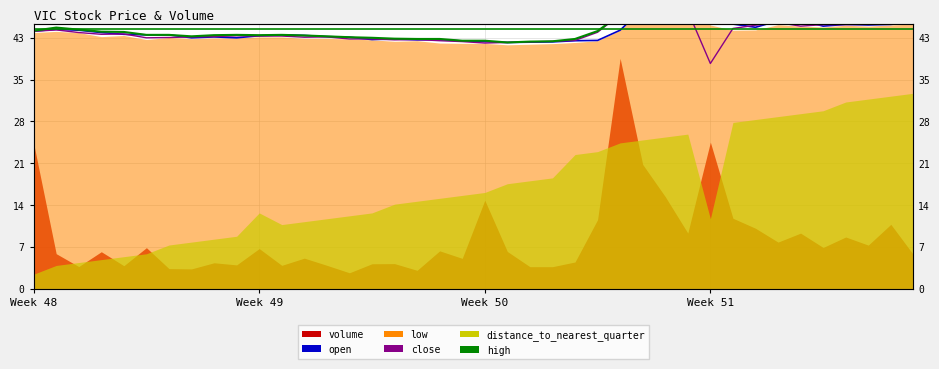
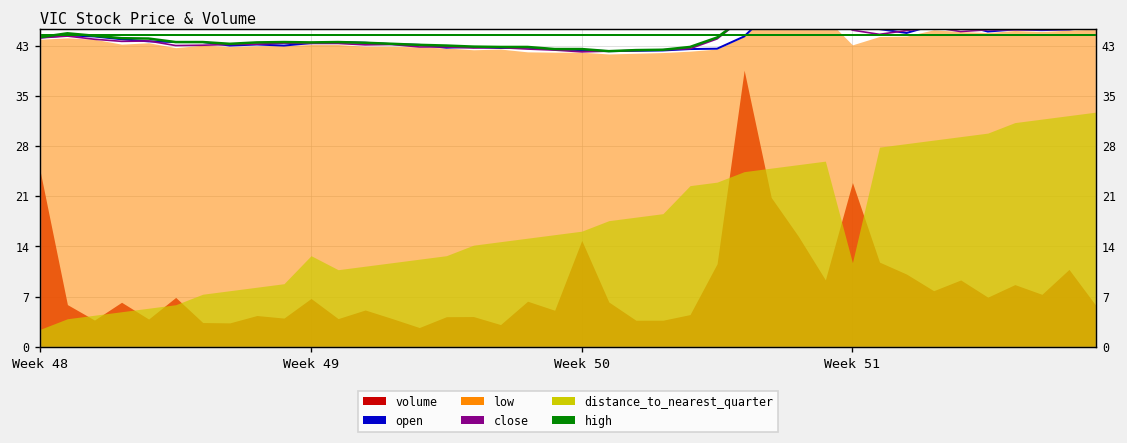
volume, Week 51: 25 -> 23
close, Week 51: 39 -> 45
low, Week 51: 45 -> 43
